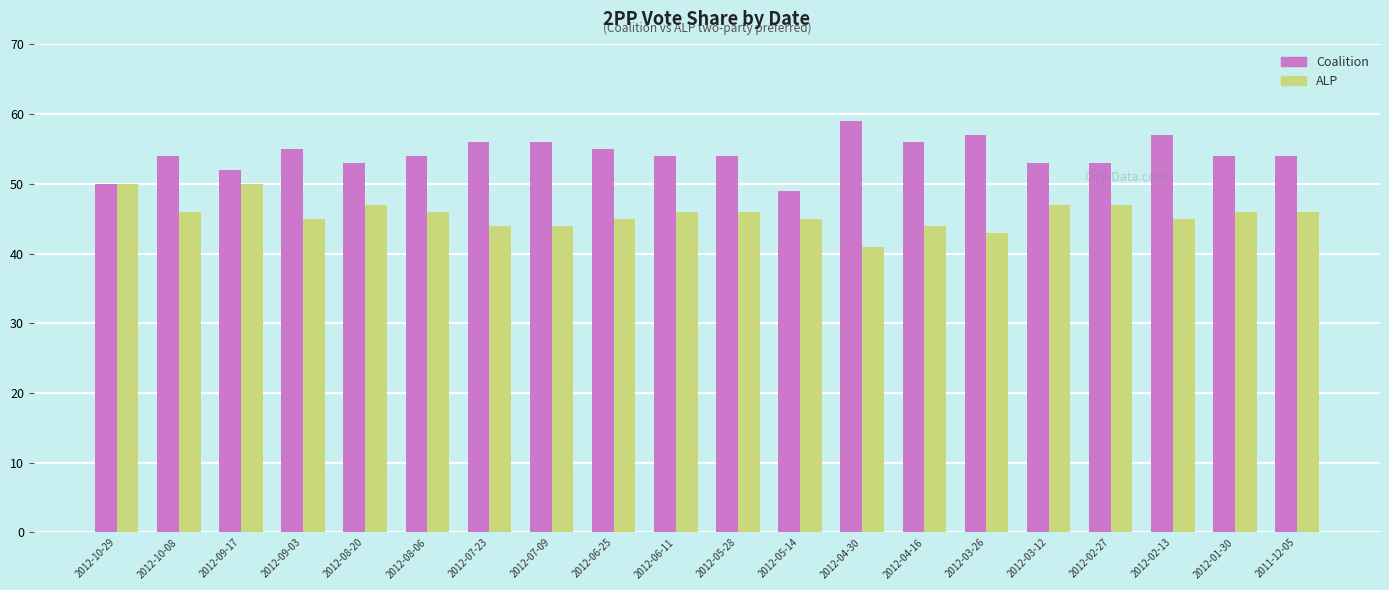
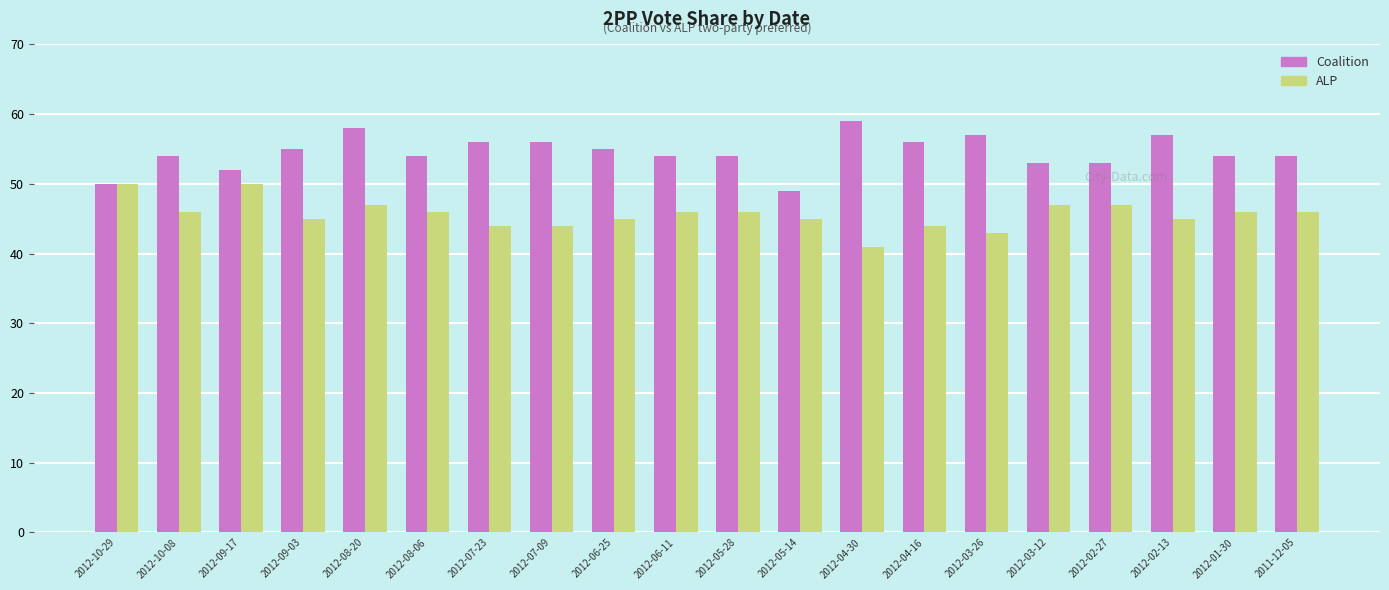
Coalition, 2012-08-20: 53 -> 58
